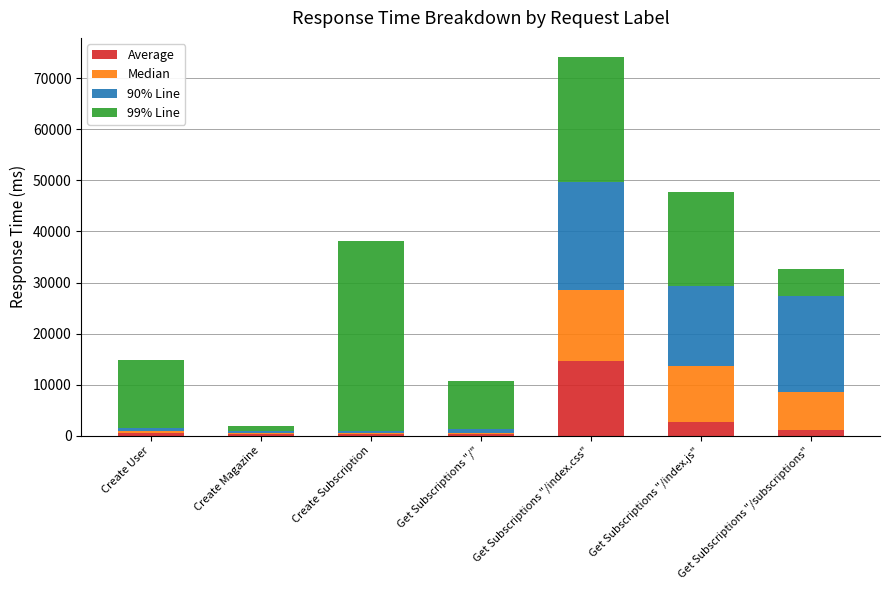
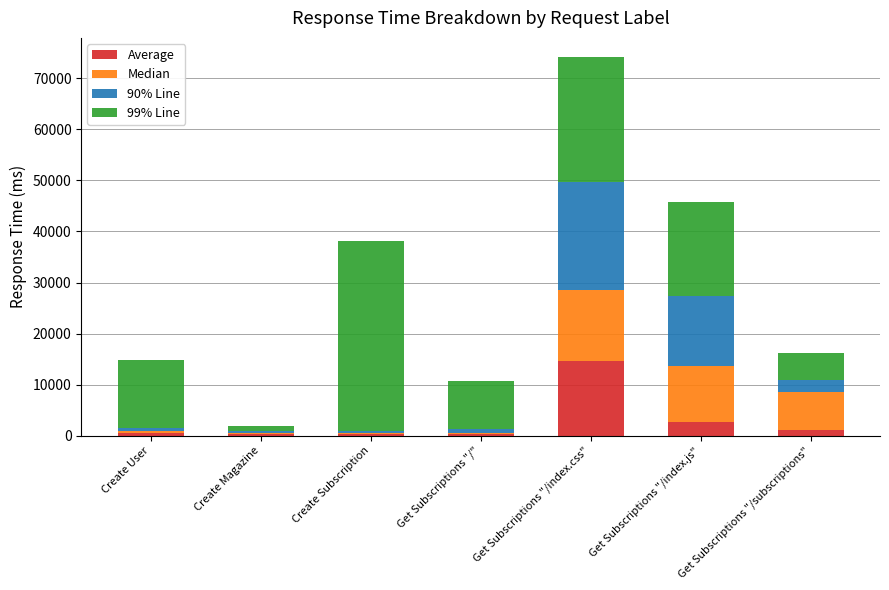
90% Line, Get Subscriptions "/index.js": 16000 -> 14000
90% Line, Get Subscriptions "/subscriptions": 19000 -> 2000
